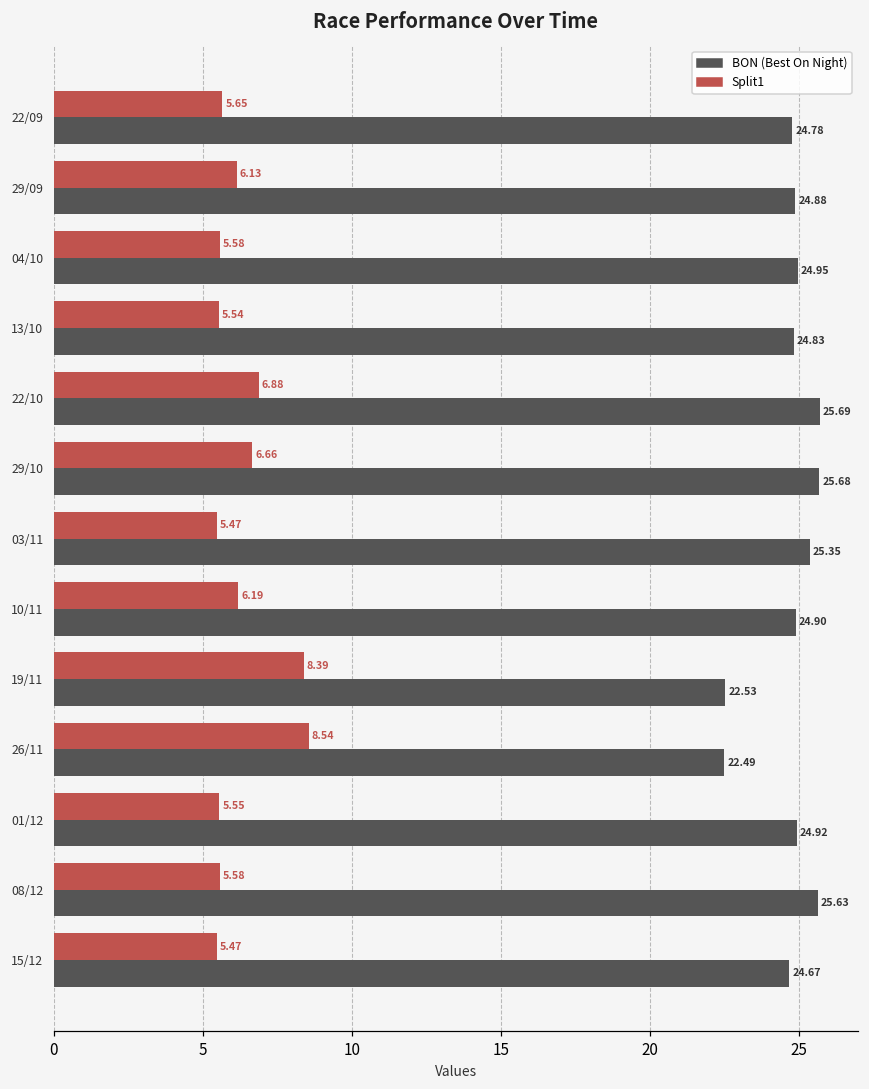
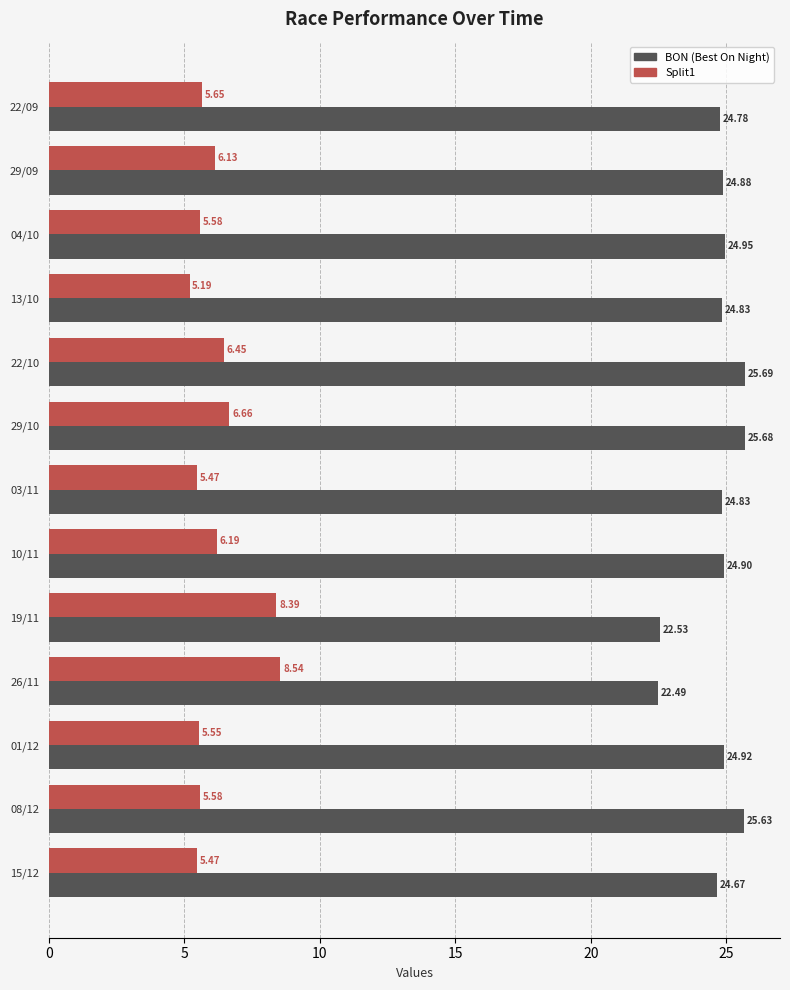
Split1, 13/10: 5.54 -> 5.19
Split1, 22/10: 6.88 -> 6.45
BON (Best On Night), 03/11: 25.35 -> 24.83
